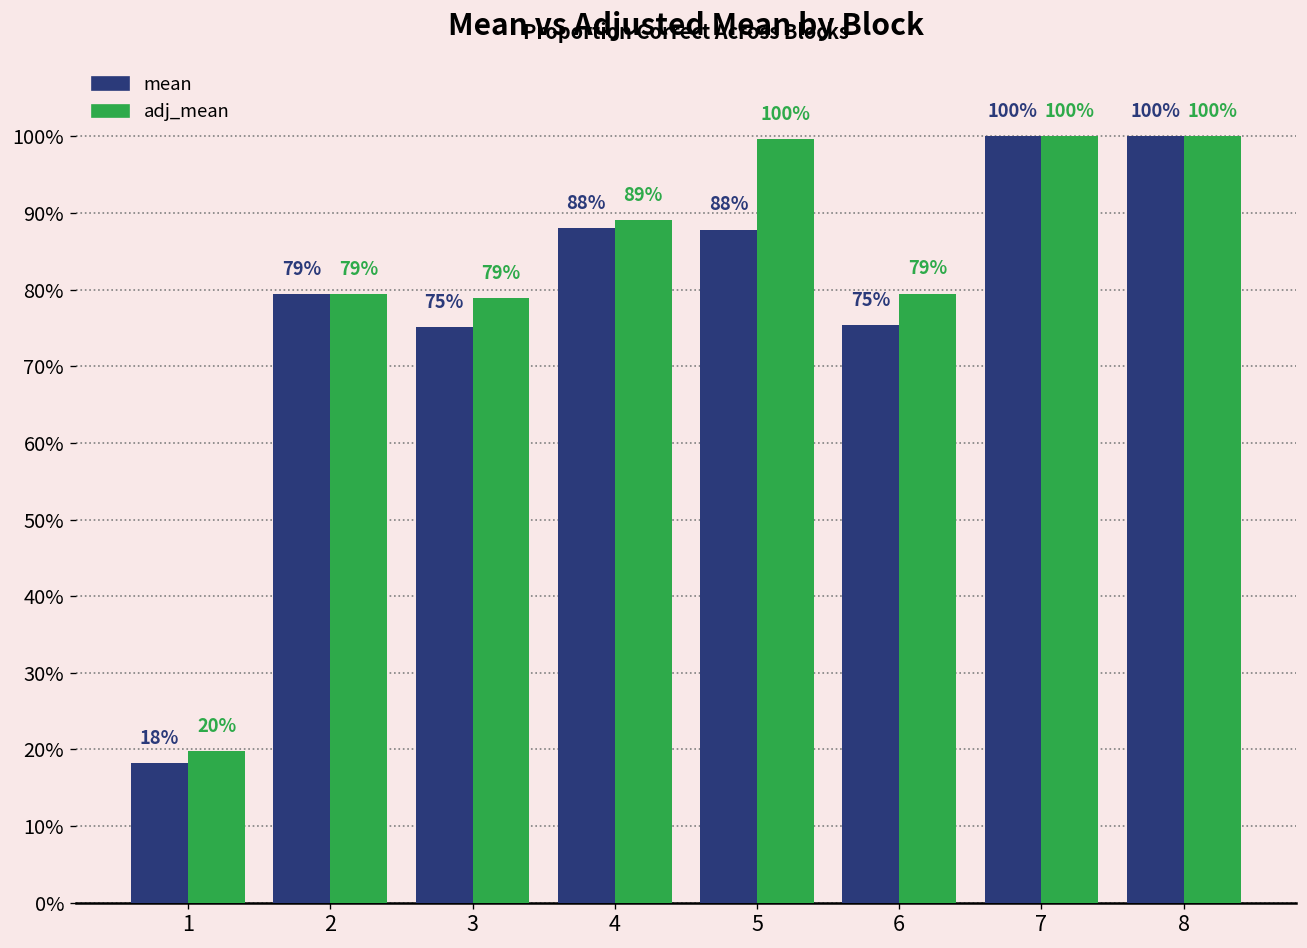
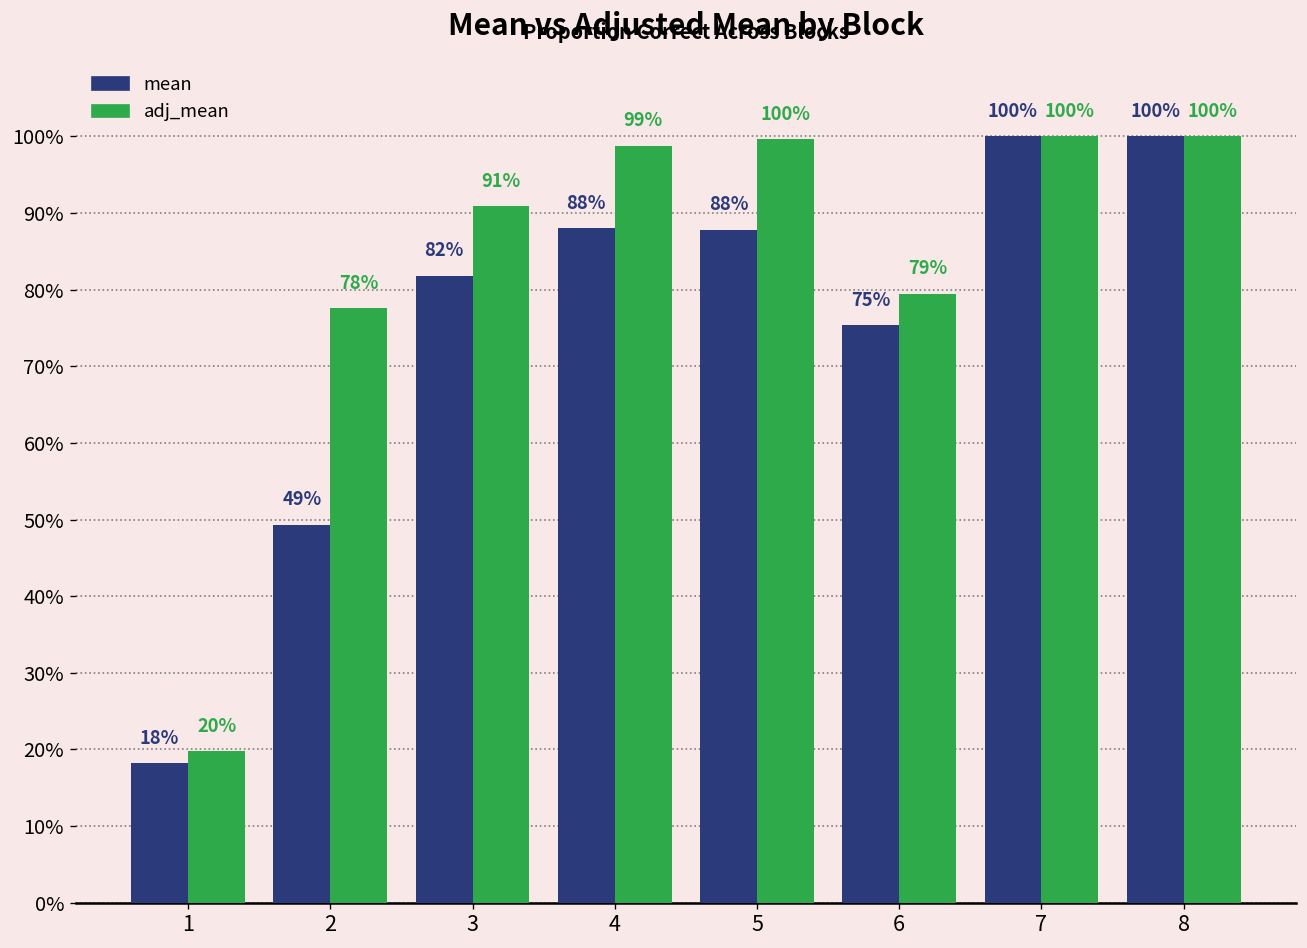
mean, 2: 79% -> 49%
adj_mean, 2: 79% -> 78%
mean, 3: 75% -> 82%
adj_mean, 3: 79% -> 91%
adj_mean, 4: 89% -> 99%
